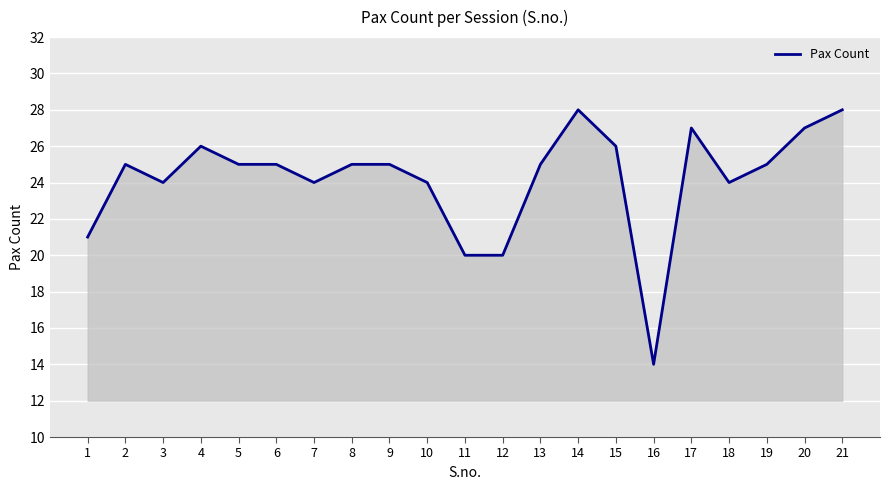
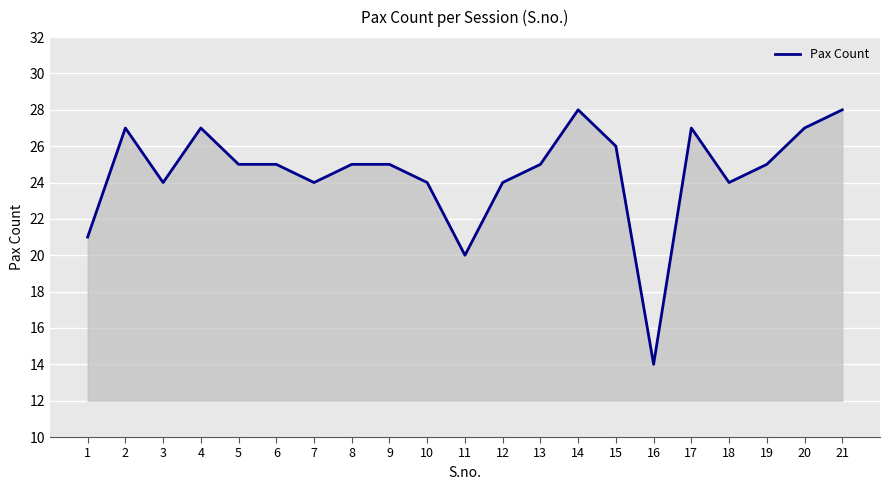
2: 25 -> 27
4: 26 -> 27
12: 20 -> 24
